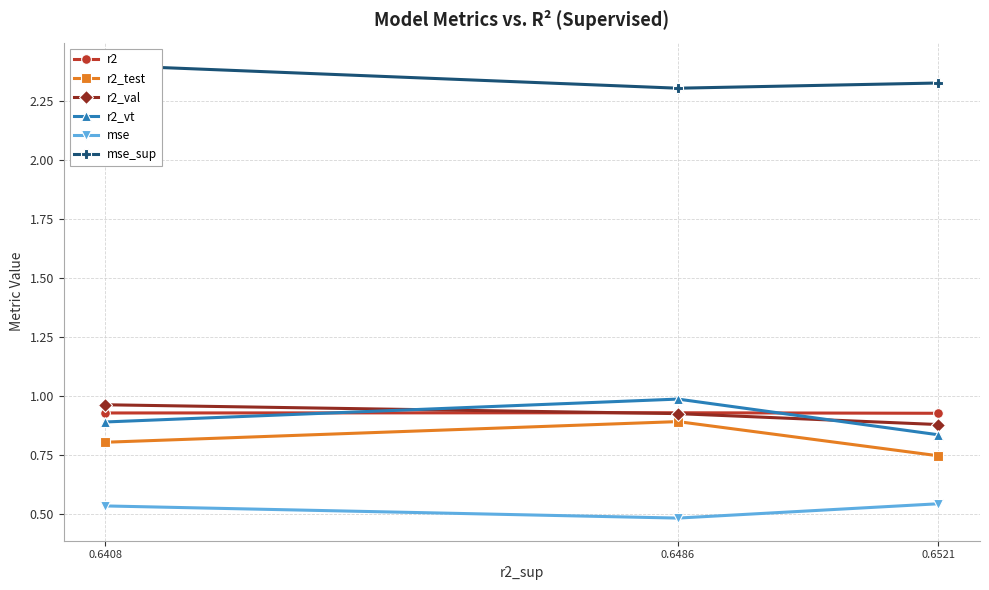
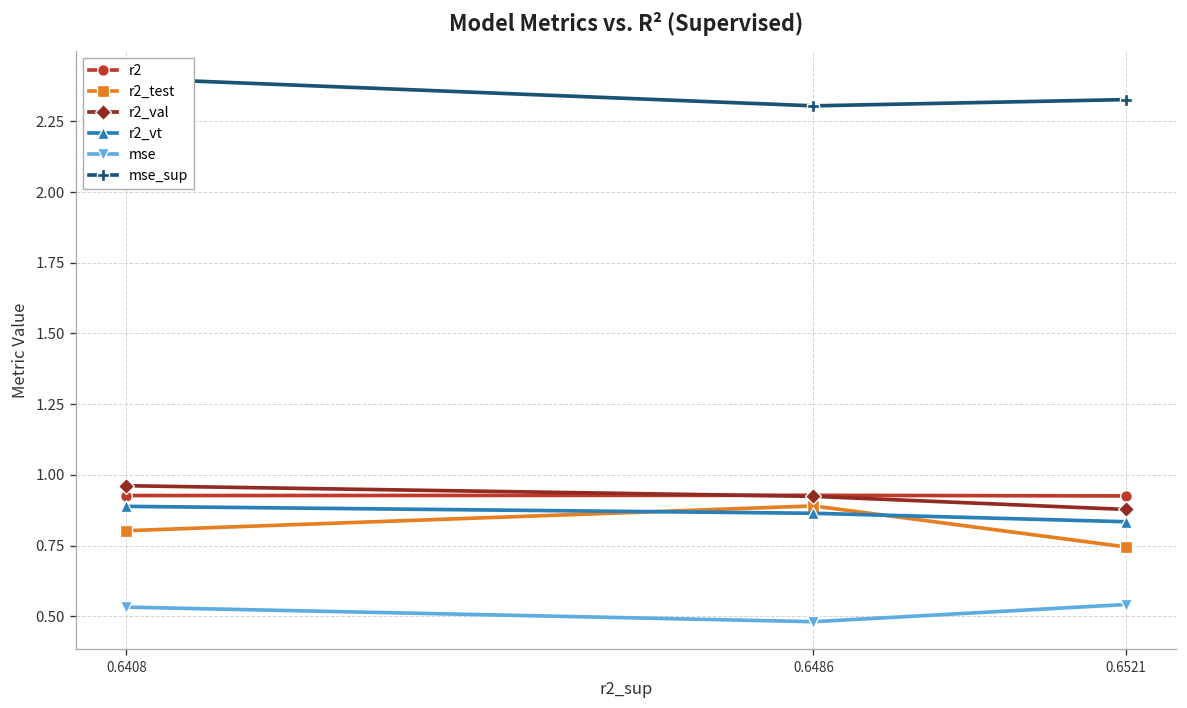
r2_vt, 0.6486: 0.99 -> 0.86
